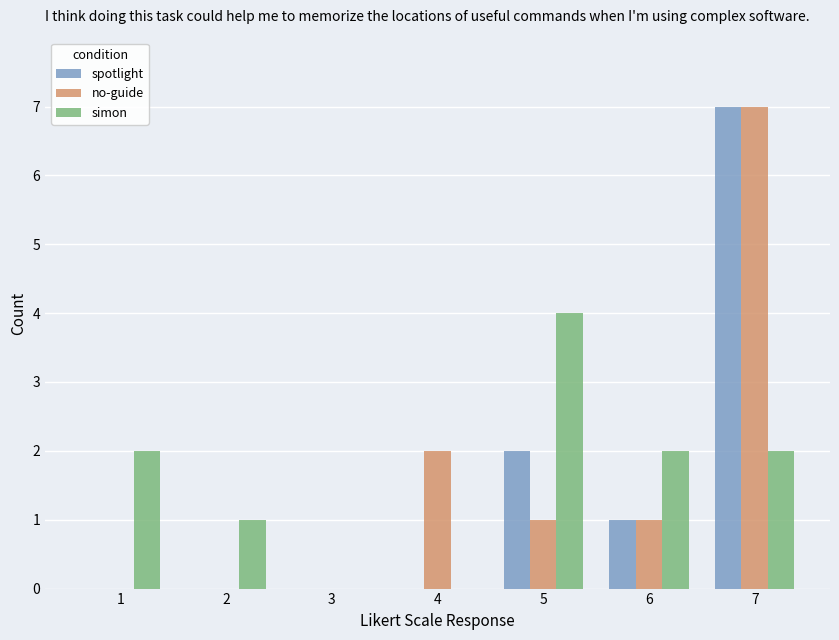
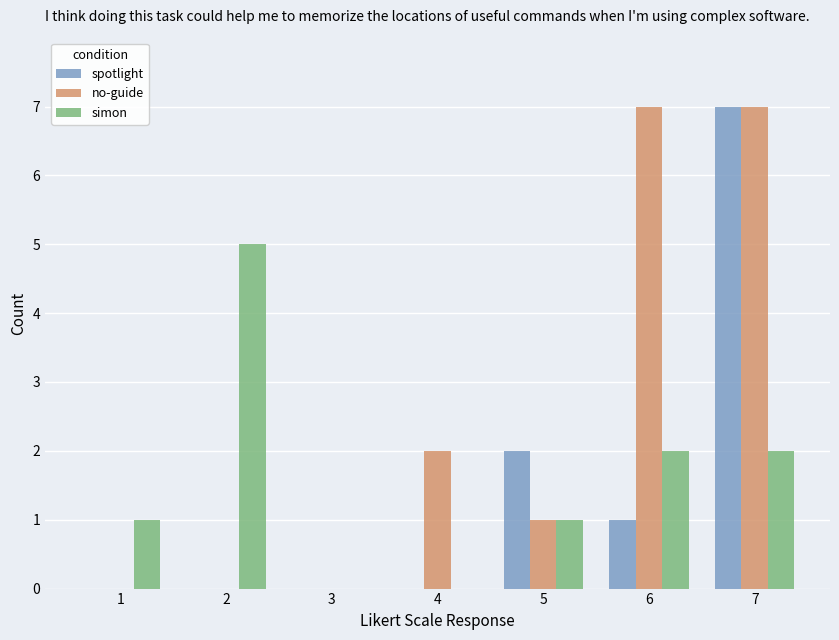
simon, 1: 2 -> 1
simon, 2: 1 -> 5
simon, 5: 4 -> 1
no-guide, 6: 1 -> 7
